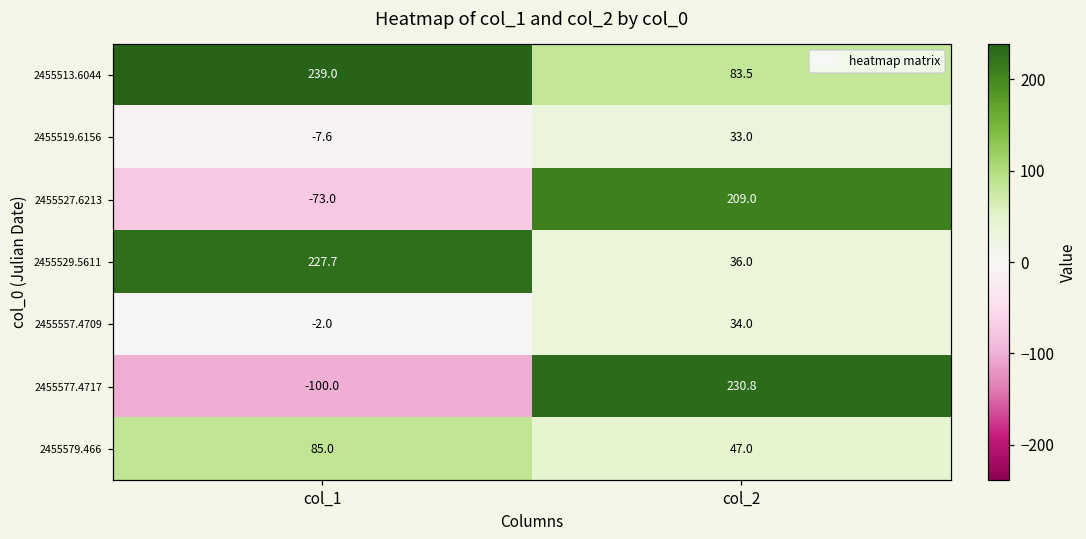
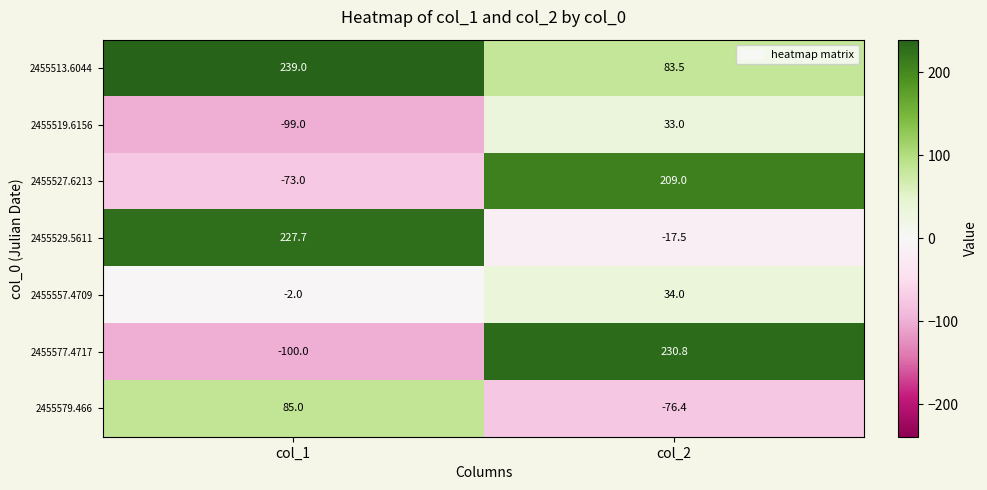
2455519.6156, col_1: -7.6 -> -99.0
2455529.5611, col_2: 36.0 -> -17.5
2455579.466, col_2: 47.0 -> -76.4
